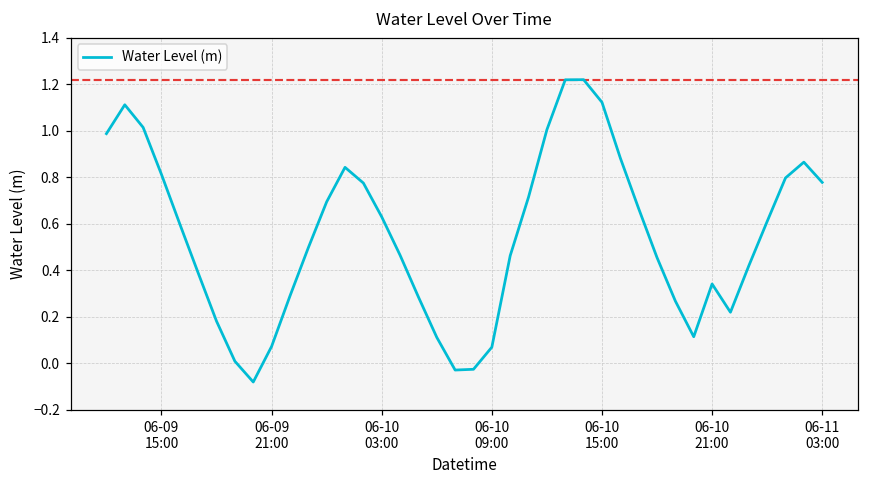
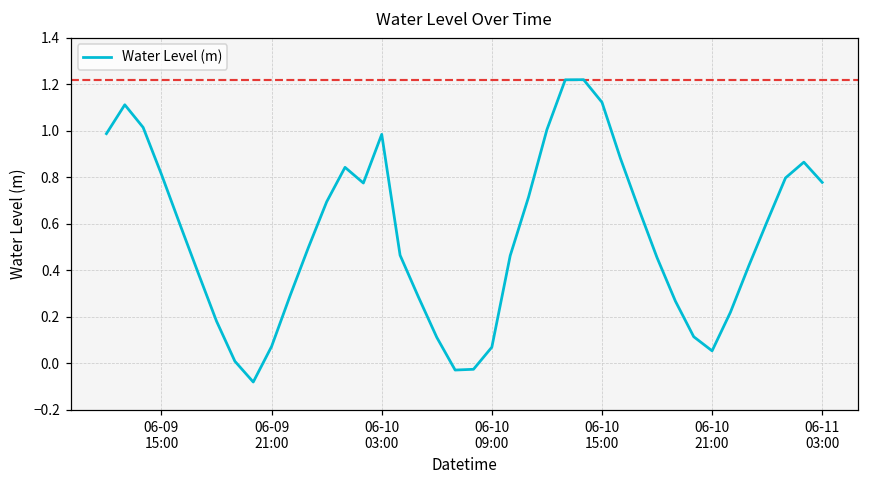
06-10 03:00: 0.63 -> 0.98
06-10 21:00: 0.34 -> 0.05
